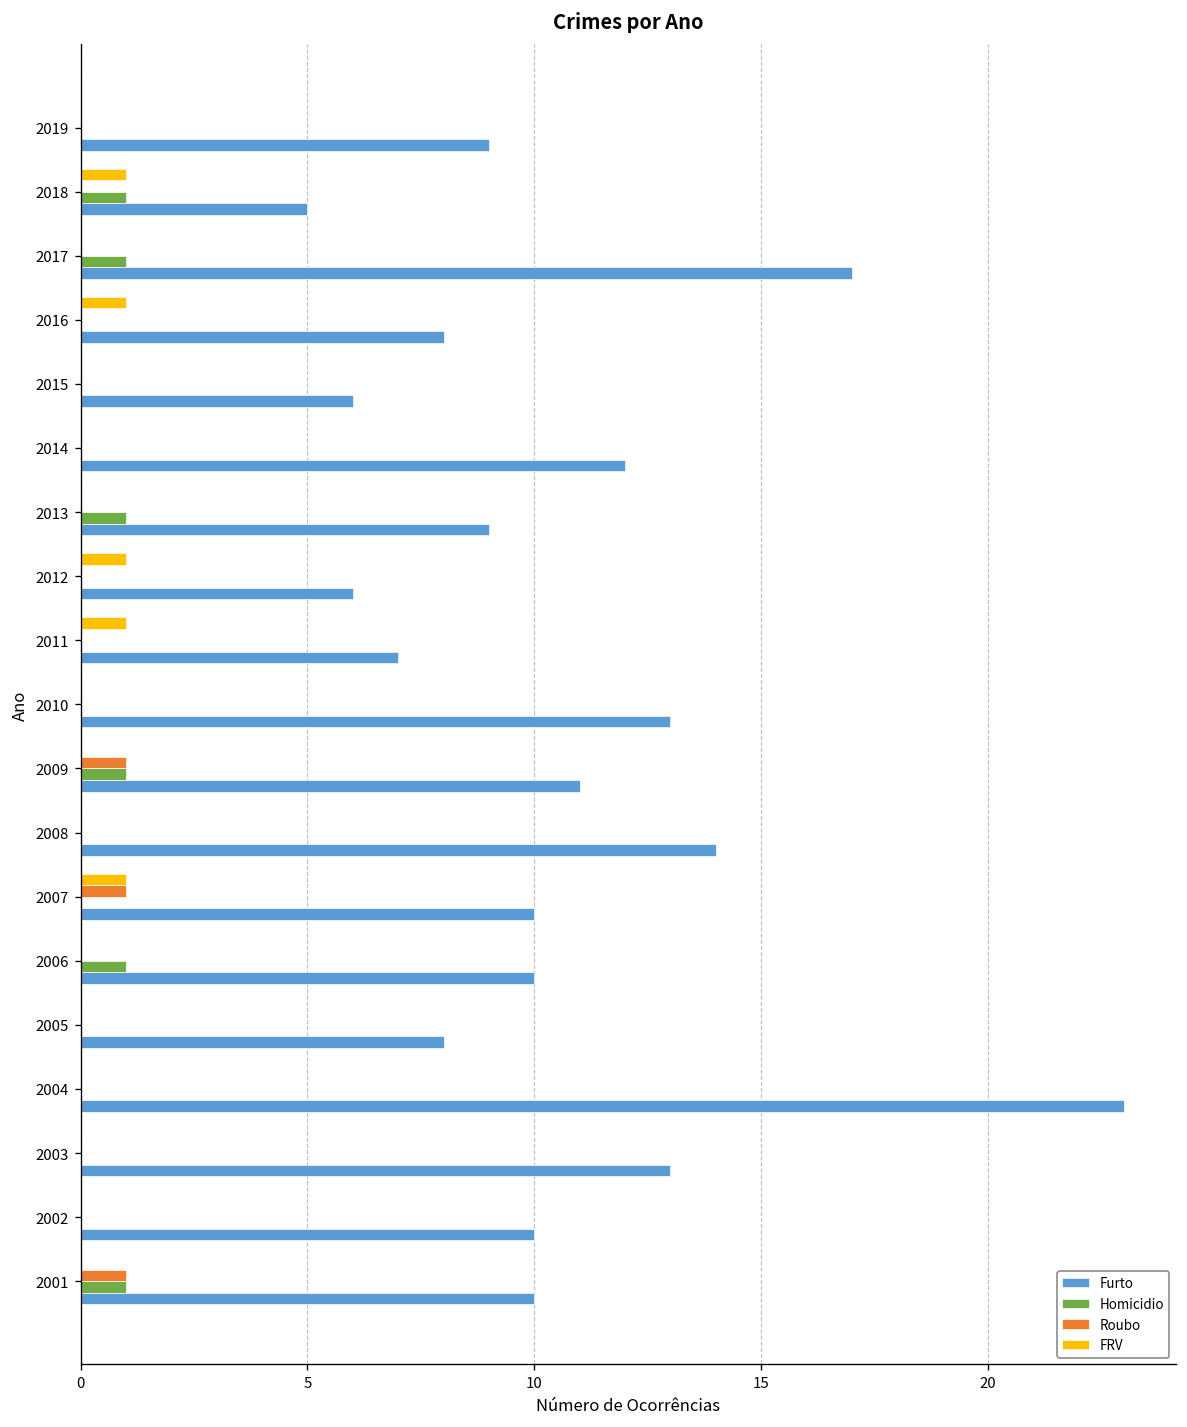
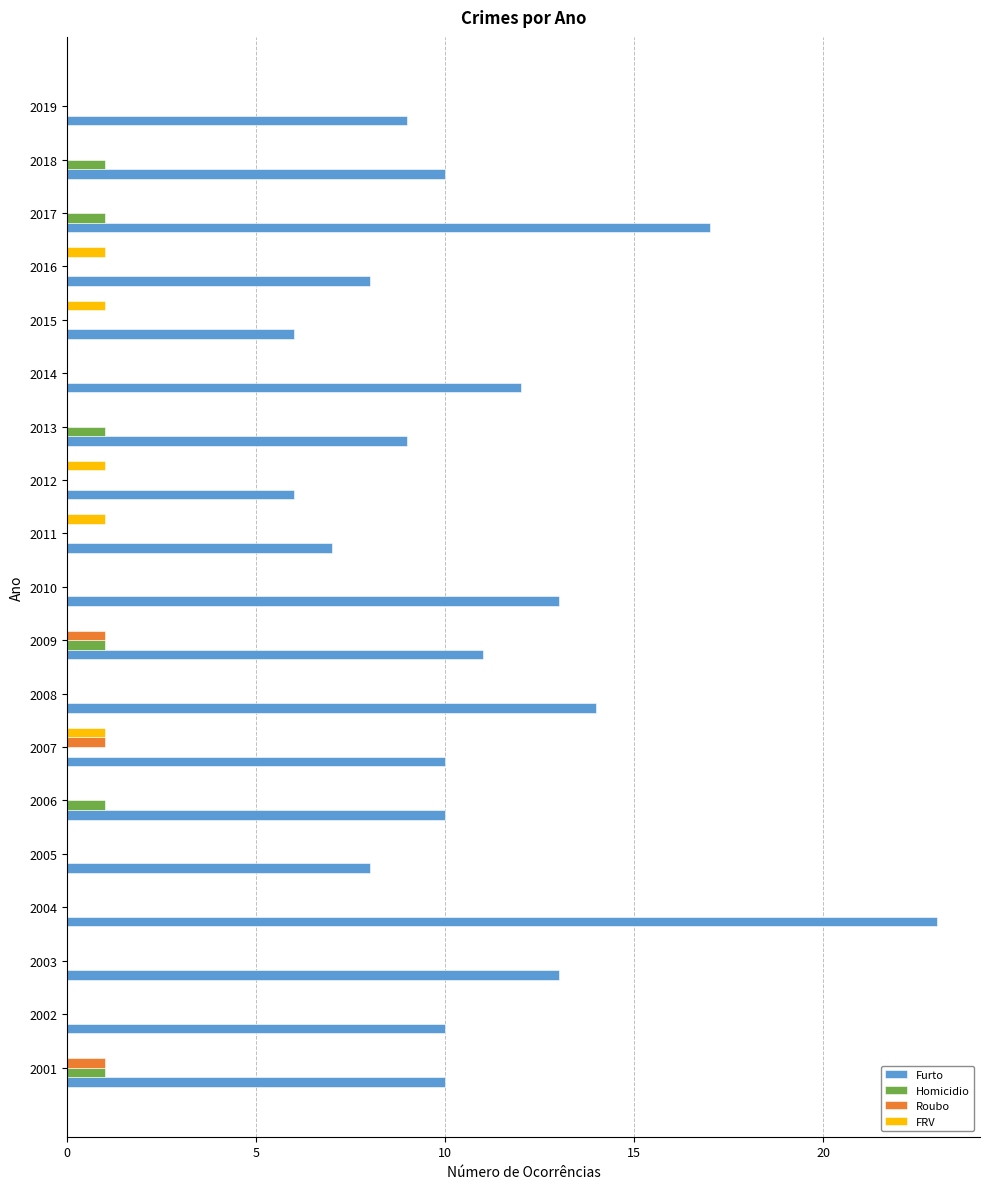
FRV, 2018: 1 -> 0
Furto, 2018: 5 -> 10
FRV, 2015: 0 -> 1
